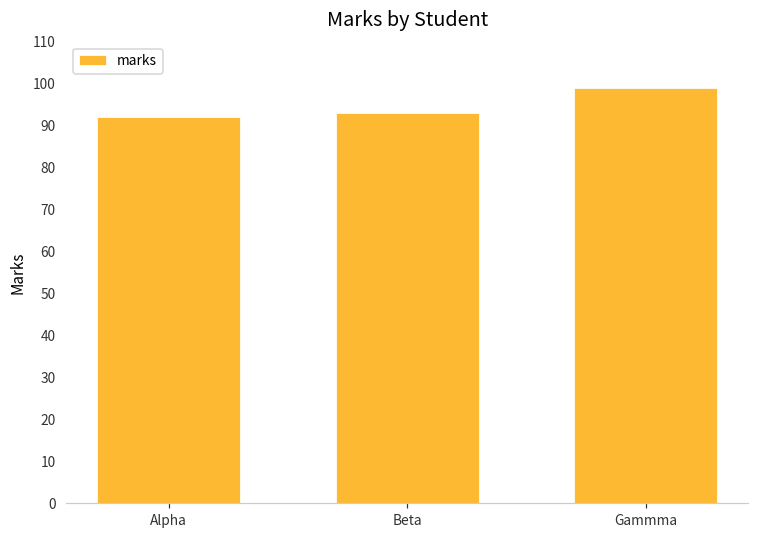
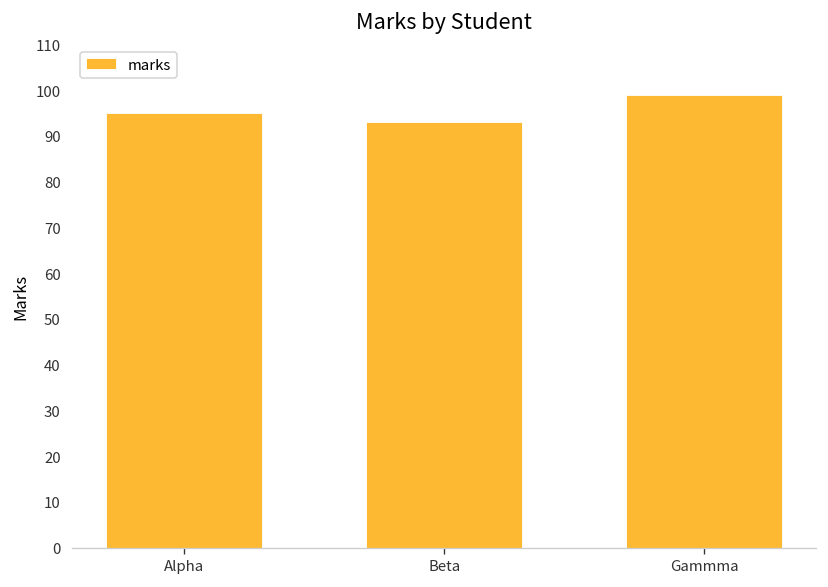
Alpha: 92 -> 95
